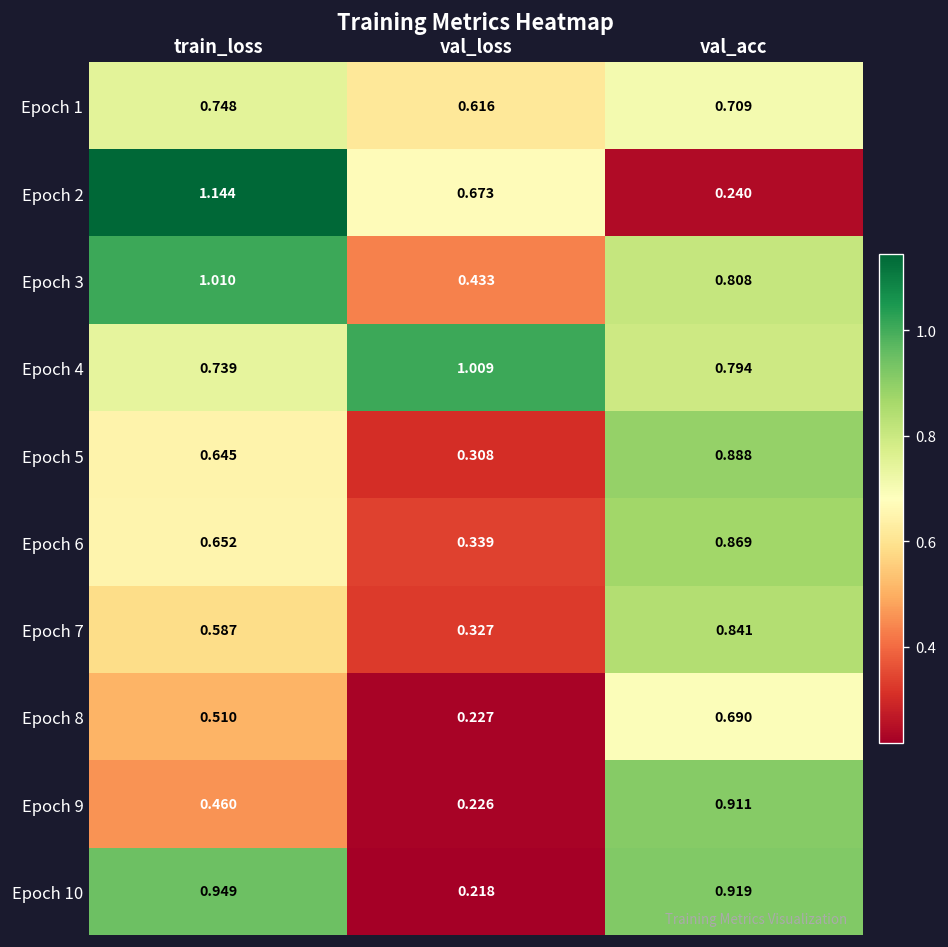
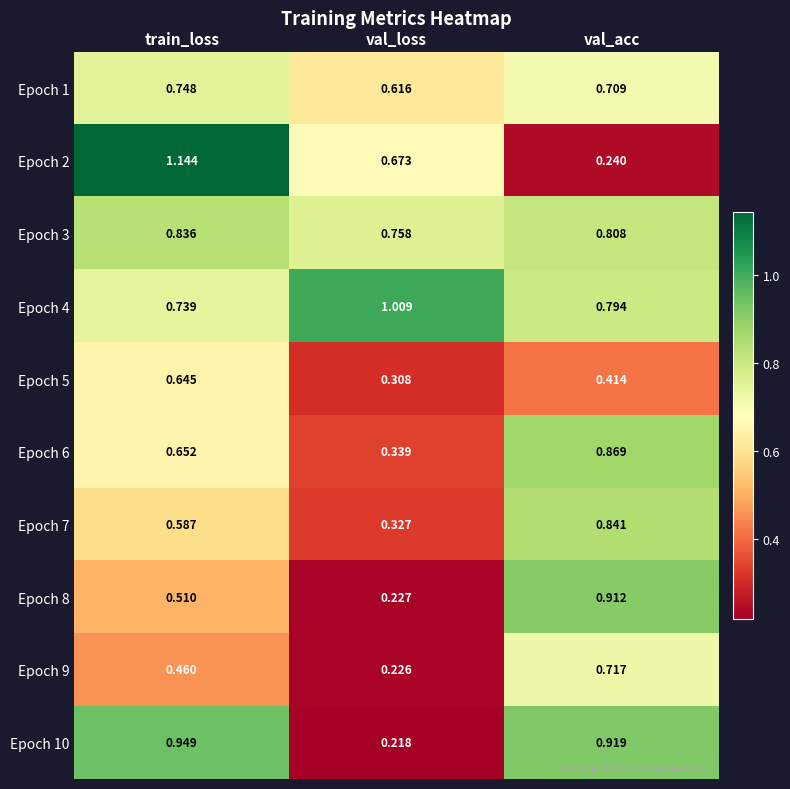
Epoch 3, train_loss: 1.010 -> 0.836
Epoch 3, val_loss: 0.433 -> 0.758
Epoch 5, val_acc: 0.888 -> 0.414
Epoch 8, val_acc: 0.690 -> 0.912
Epoch 9, val_acc: 0.911 -> 0.717
